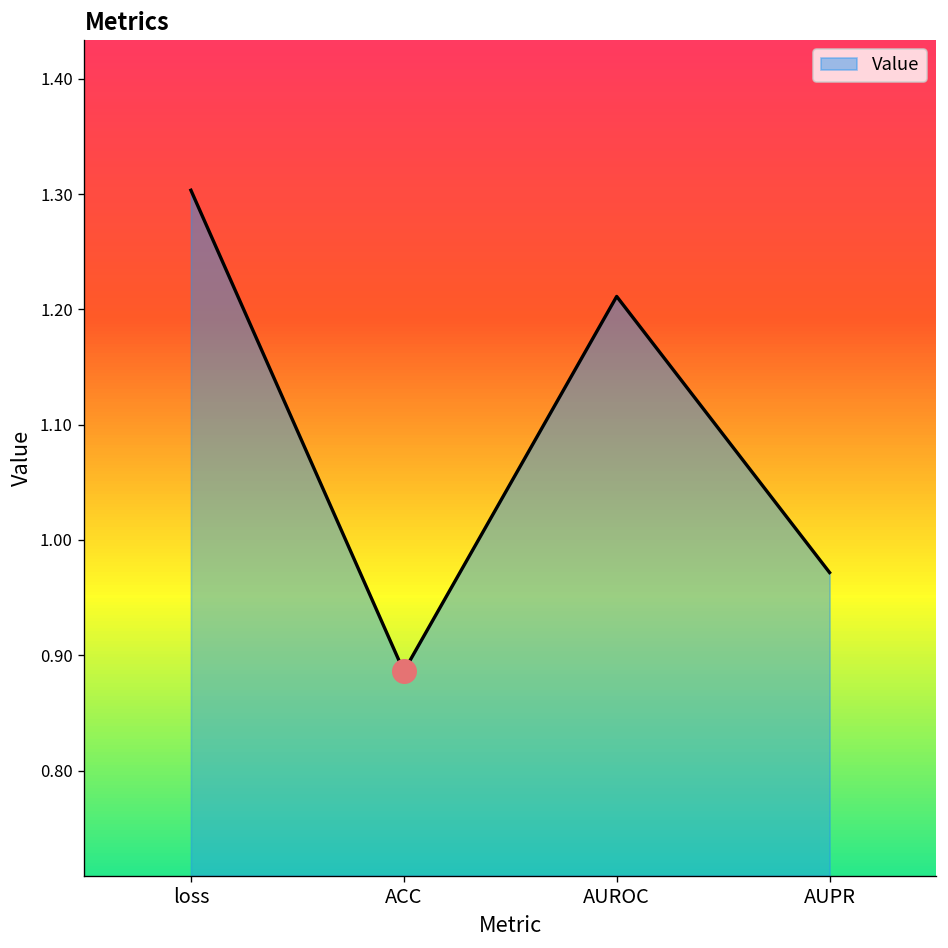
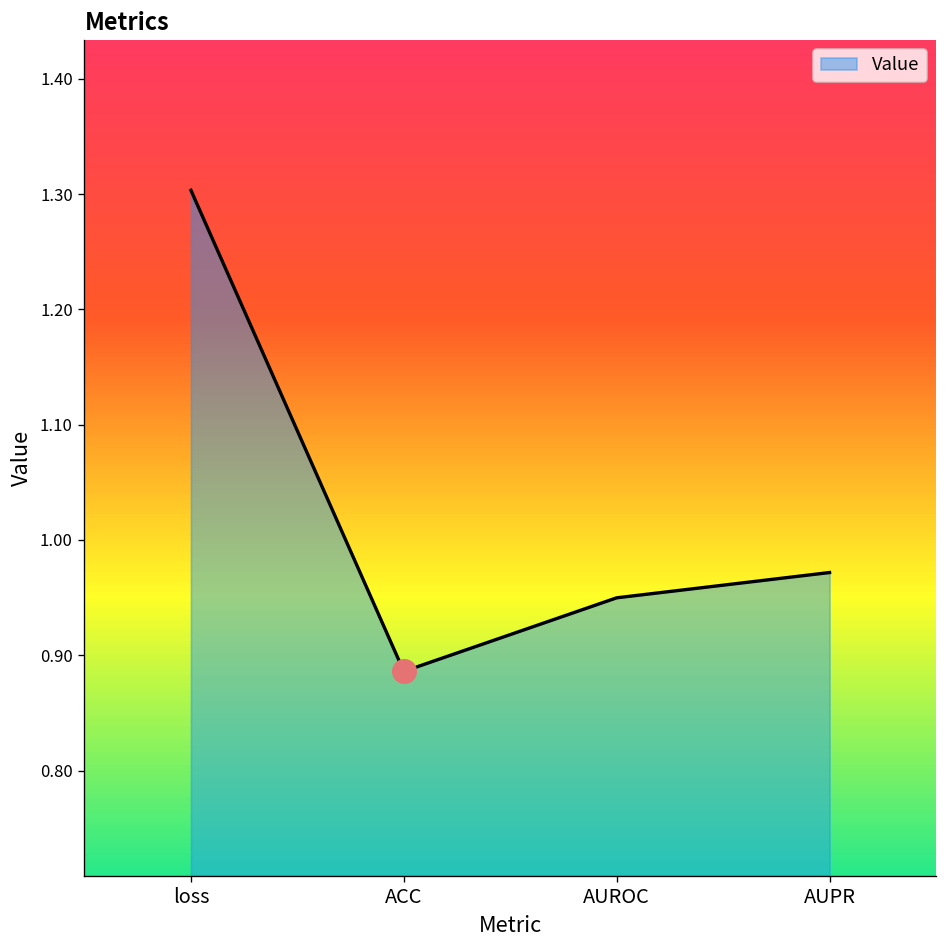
Value, AUROC: 1.21 -> 0.95
